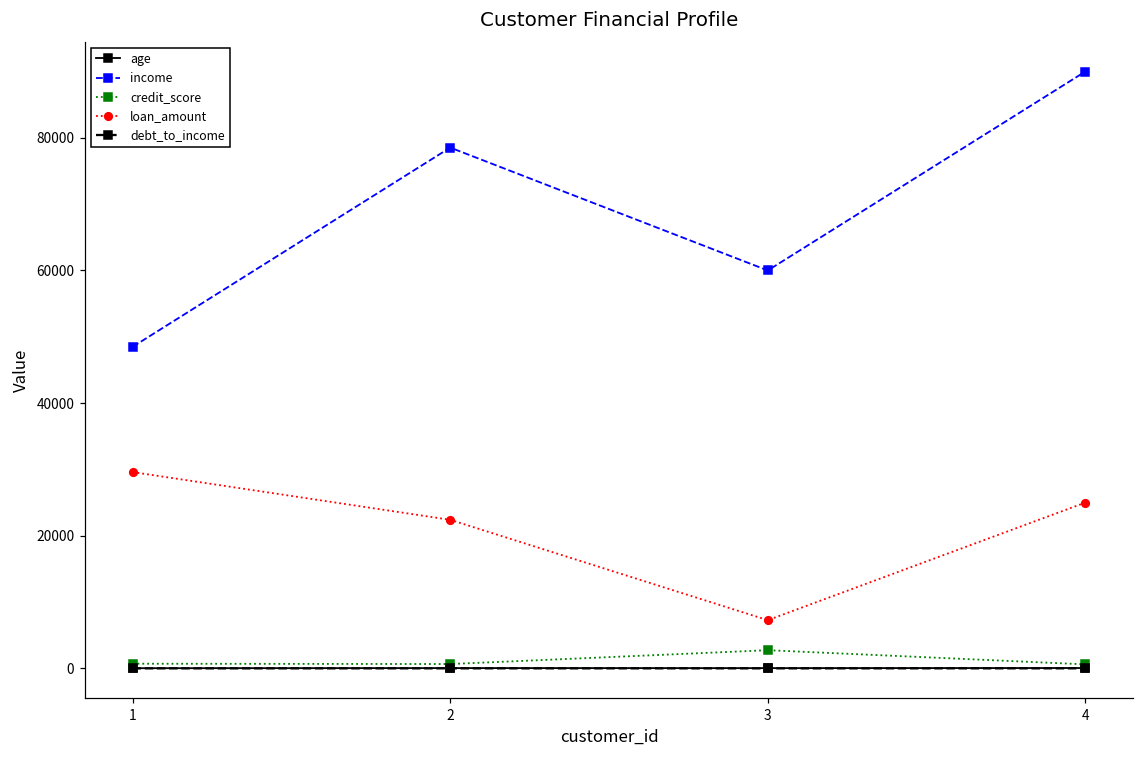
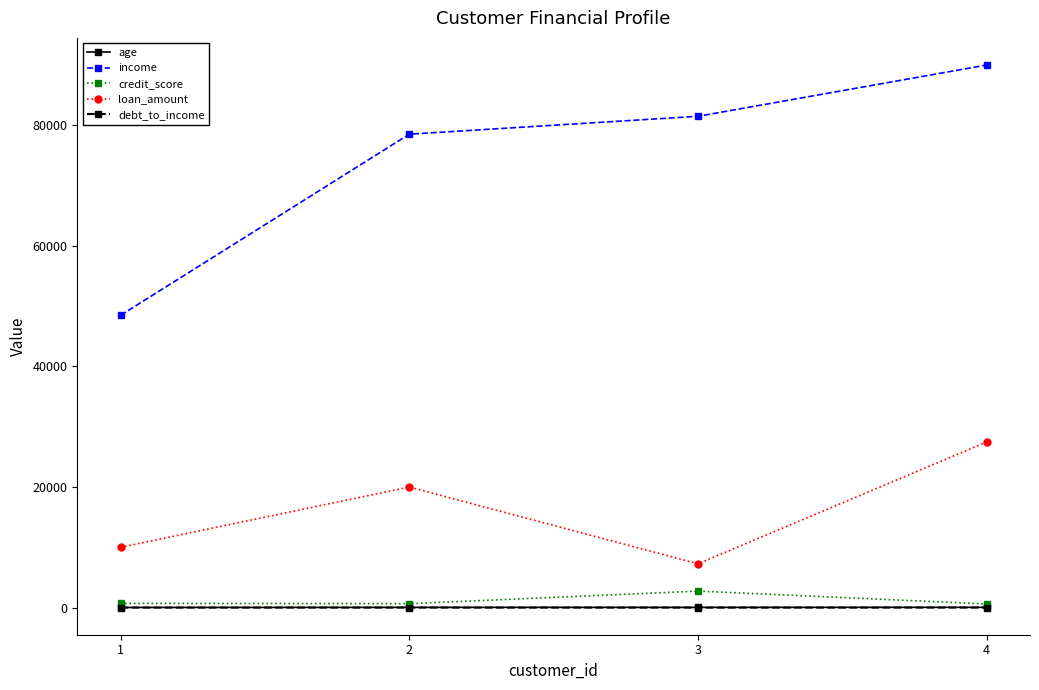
loan_amount, 1: 30000 -> 10000
loan_amount, 2: 22000 -> 20000
income, 3: 60000 -> 81000
loan_amount, 4: 25000 -> 27000
